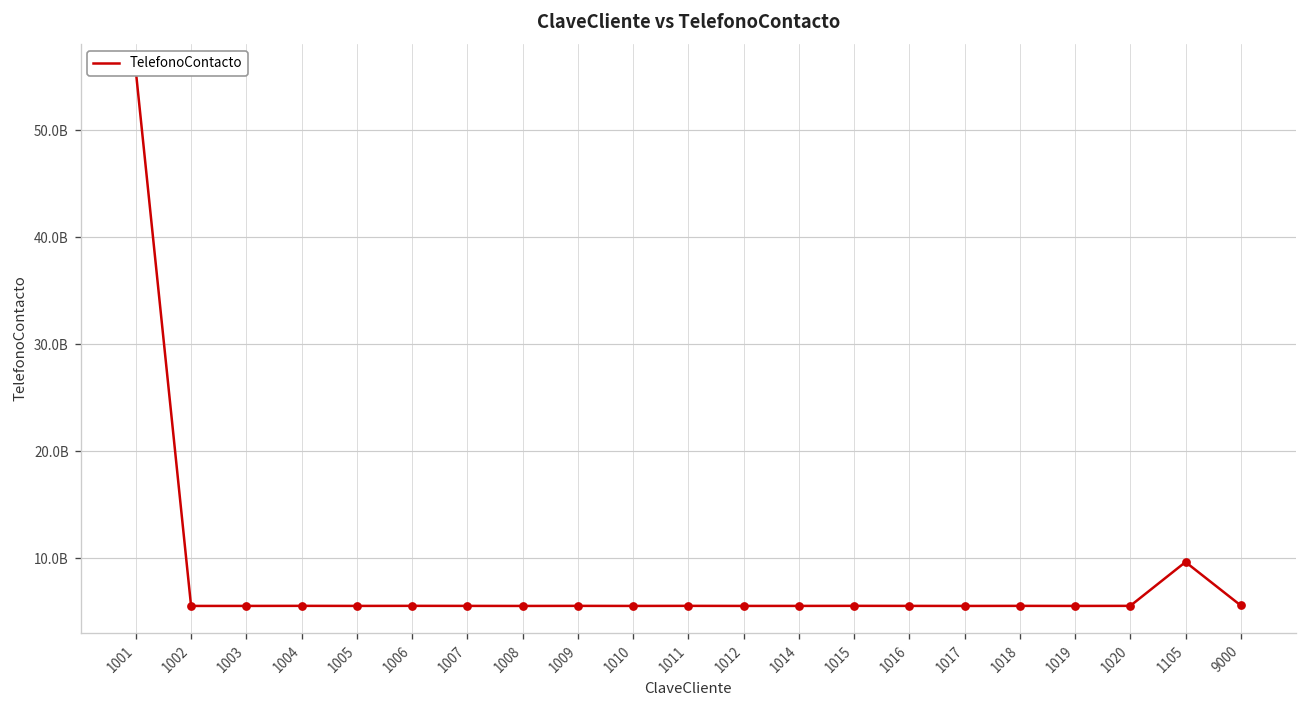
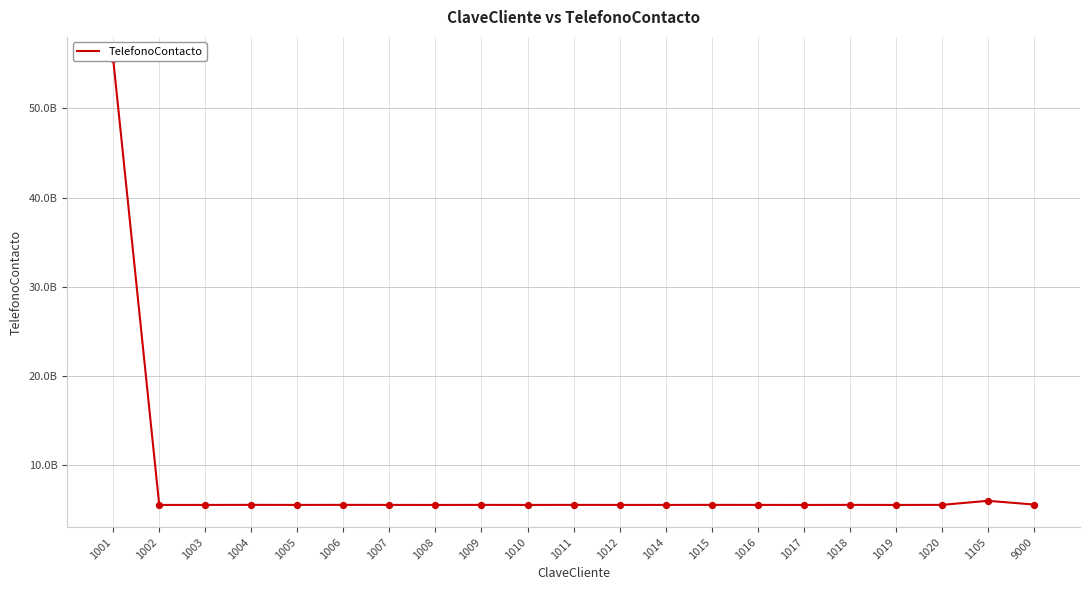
1105: 10000000000 -> 6000000000
